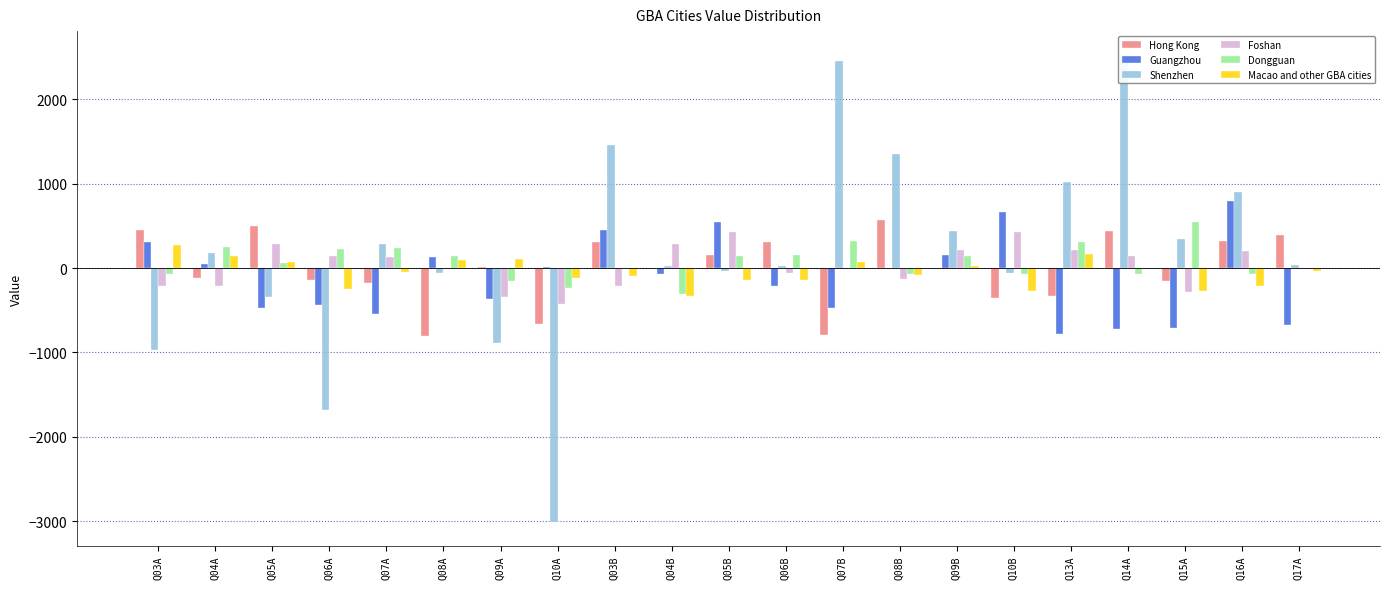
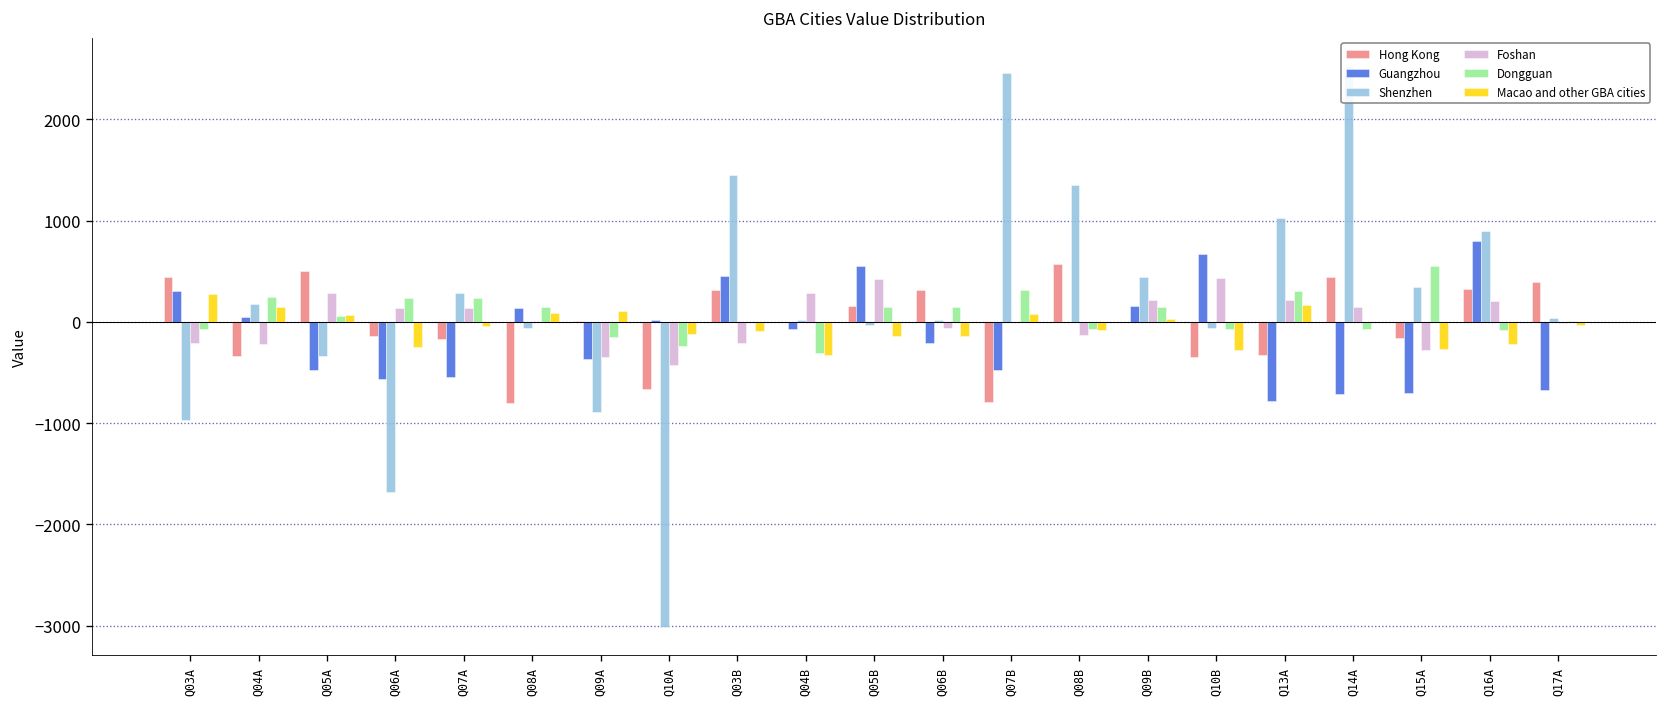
Hong Kong, Q04A: -100 -> -300
Guangzhou, Q06A: -400 -> -600
